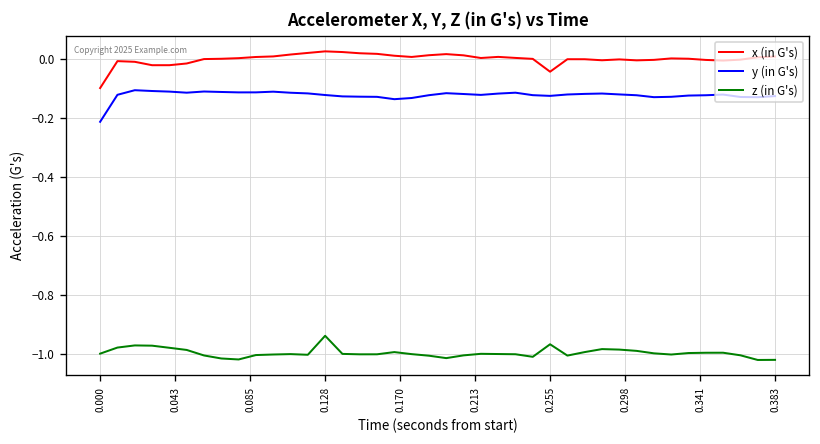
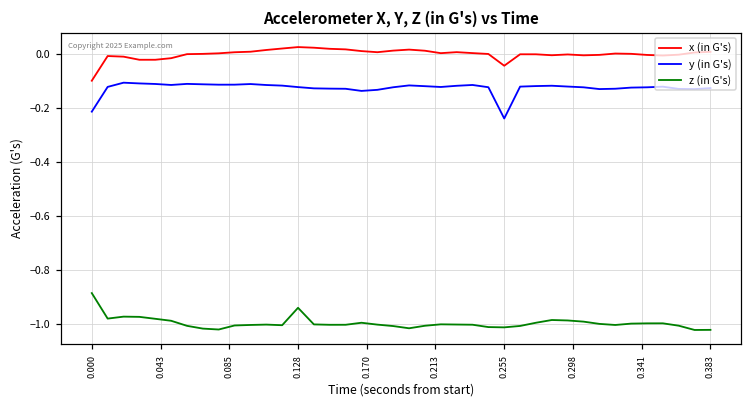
z (in G's), 0.000: -1.00 -> -0.88
y (in G's), 0.255: -0.13 -> -0.24
z (in G's), 0.255: -0.97 -> -1.01
